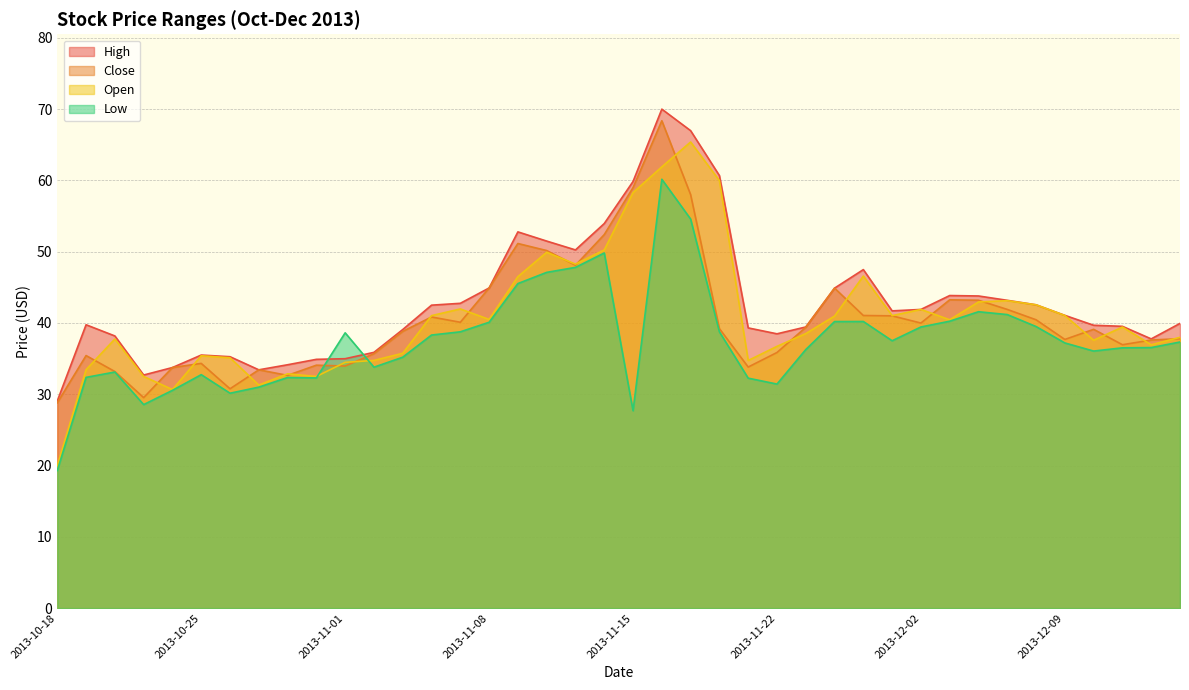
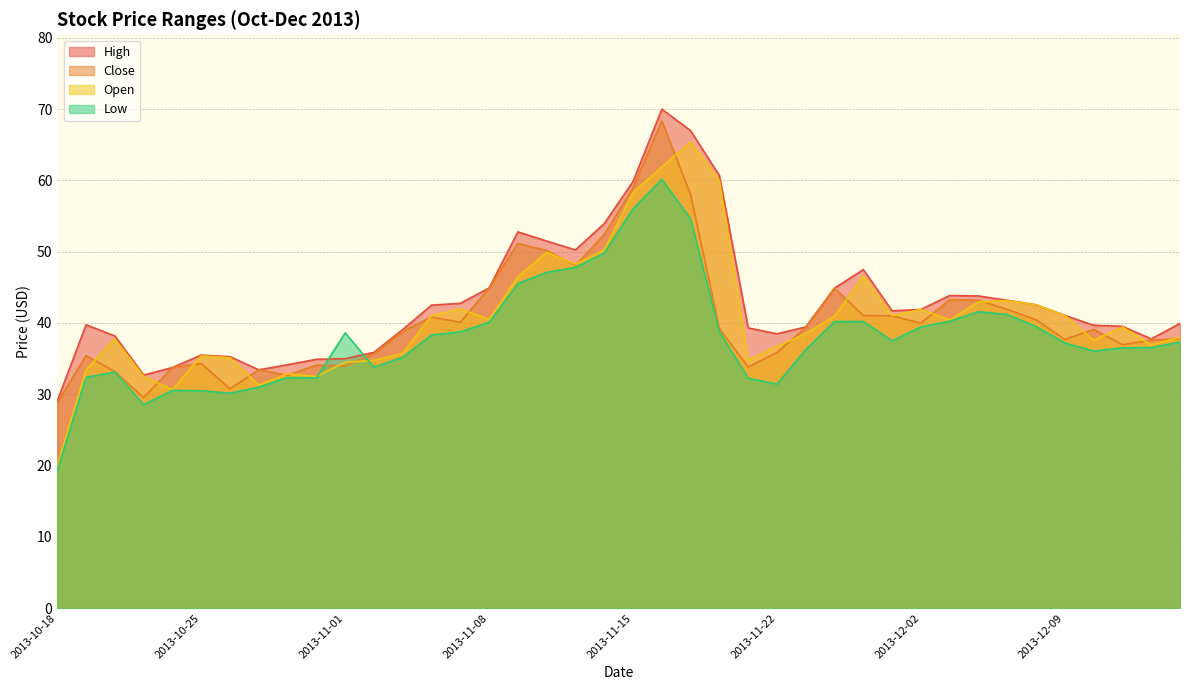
Low, 2013-10-25: 33 -> 30
Low, 2013-11-15: 28 -> 56
